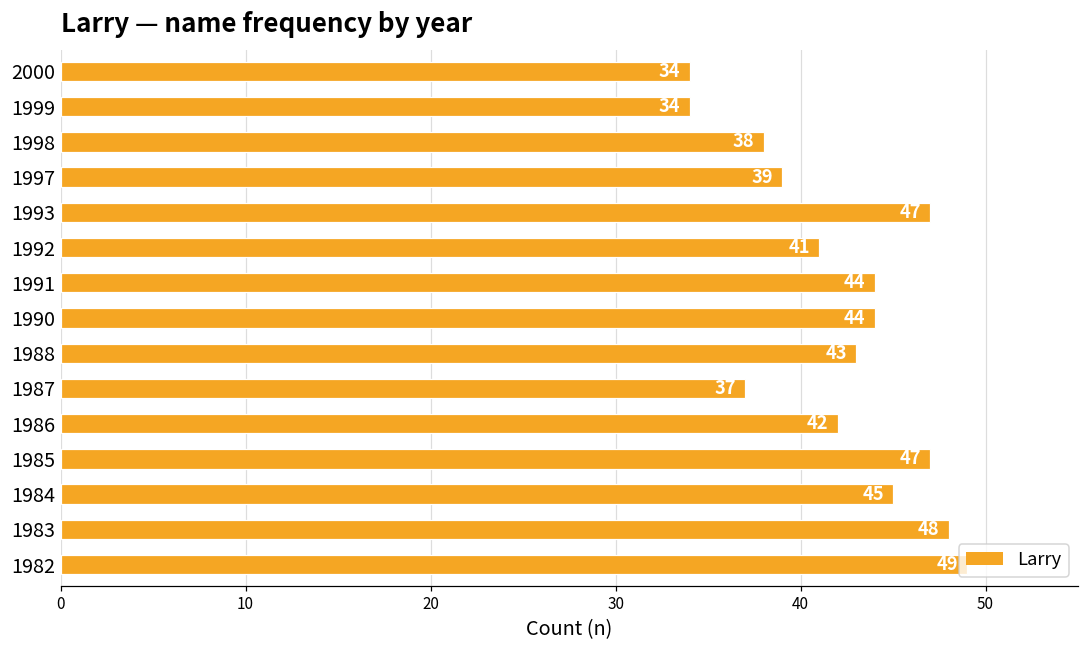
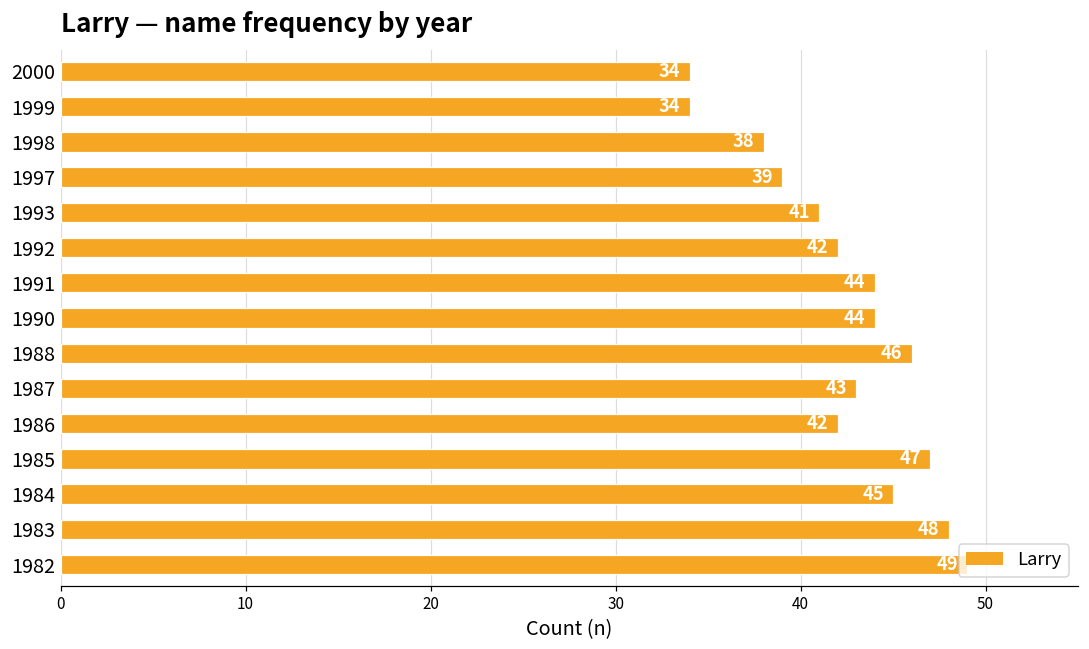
1993: 47 -> 41
1992: 41 -> 42
1988: 43 -> 46
1987: 37 -> 43
